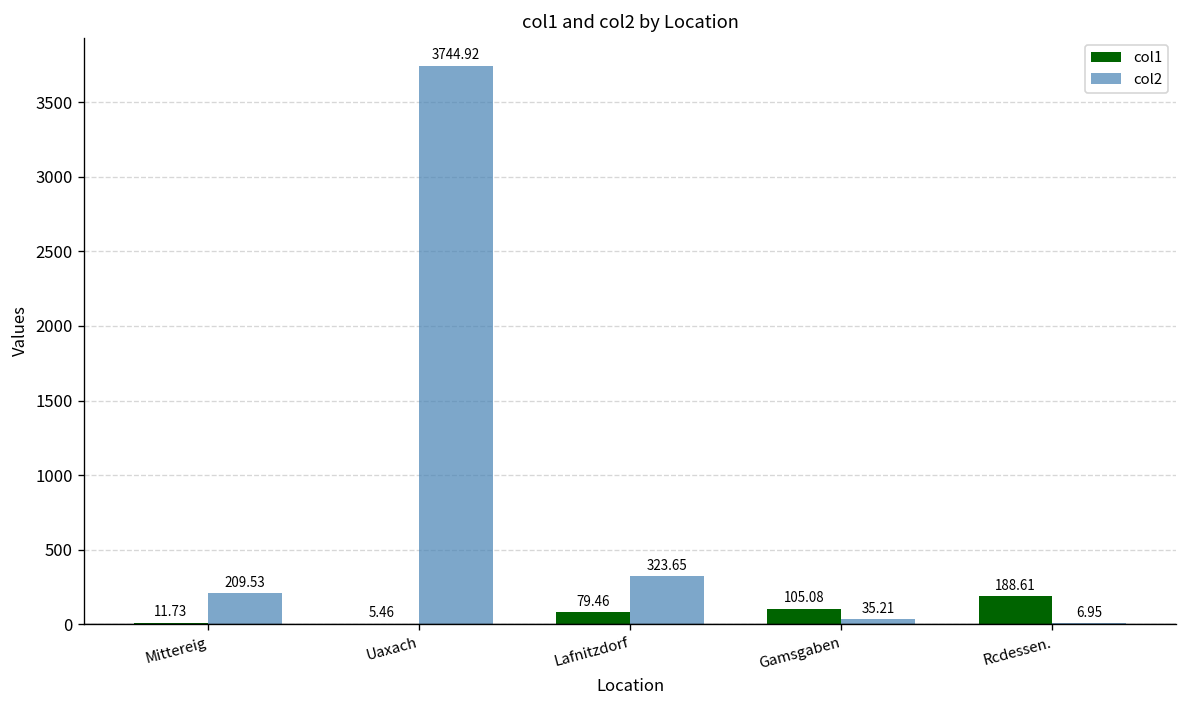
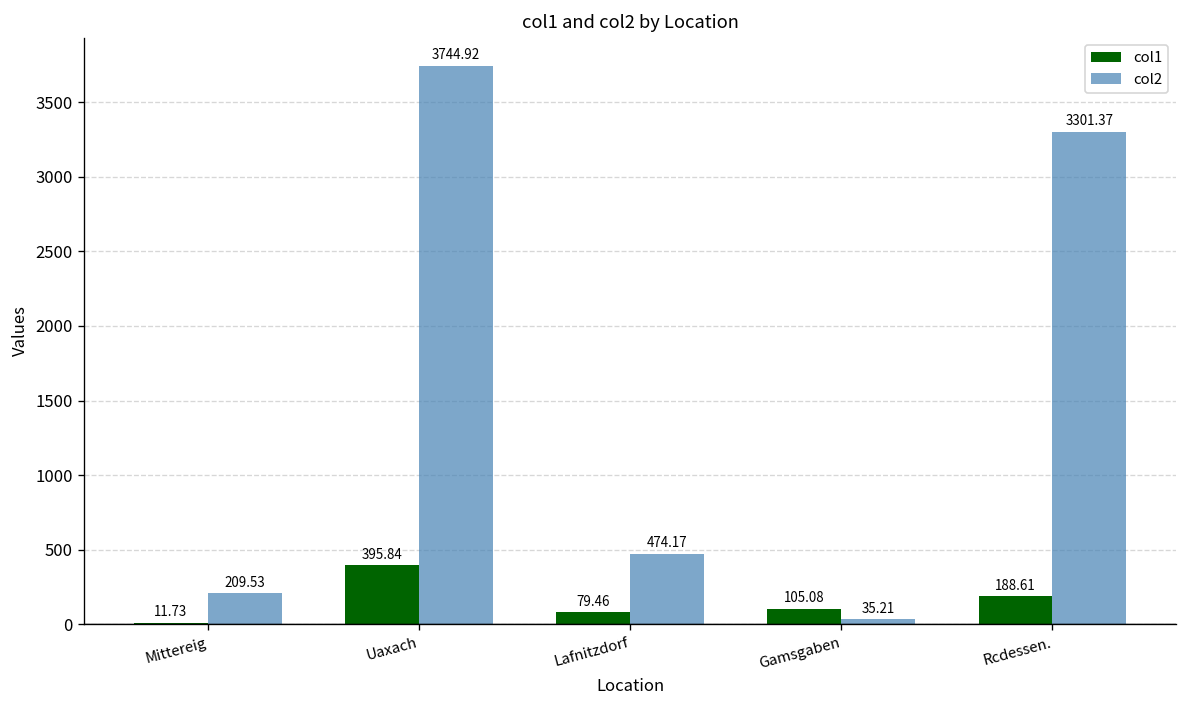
col1, Uaxach: 5.46 -> 395.84
col2, Lafnitzdorf: 323.65 -> 474.17
col2, Rcdessen.: 6.95 -> 3301.37
